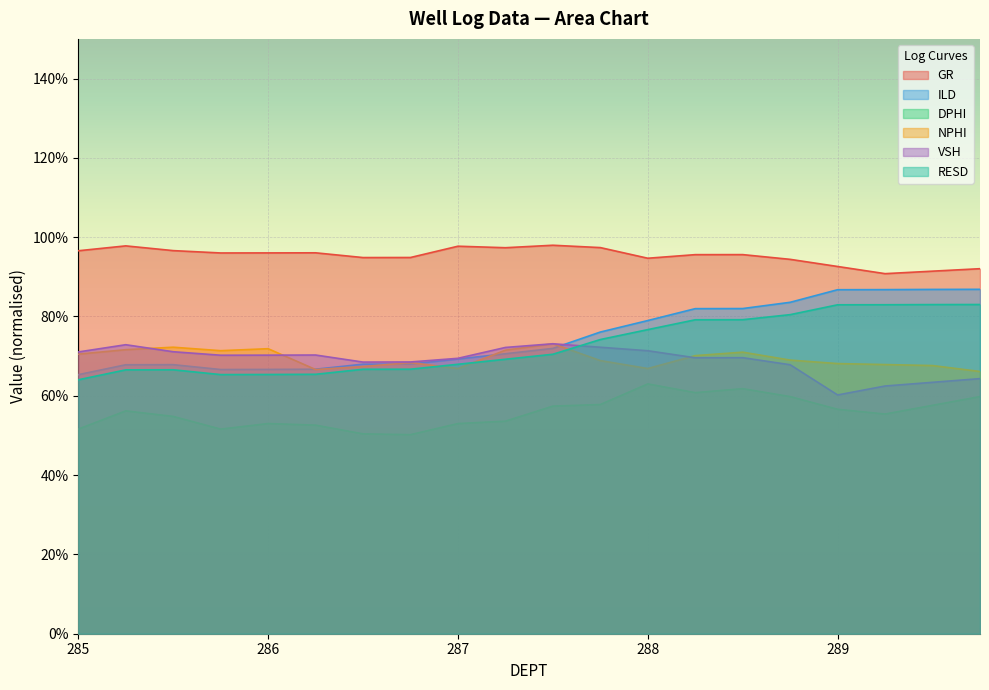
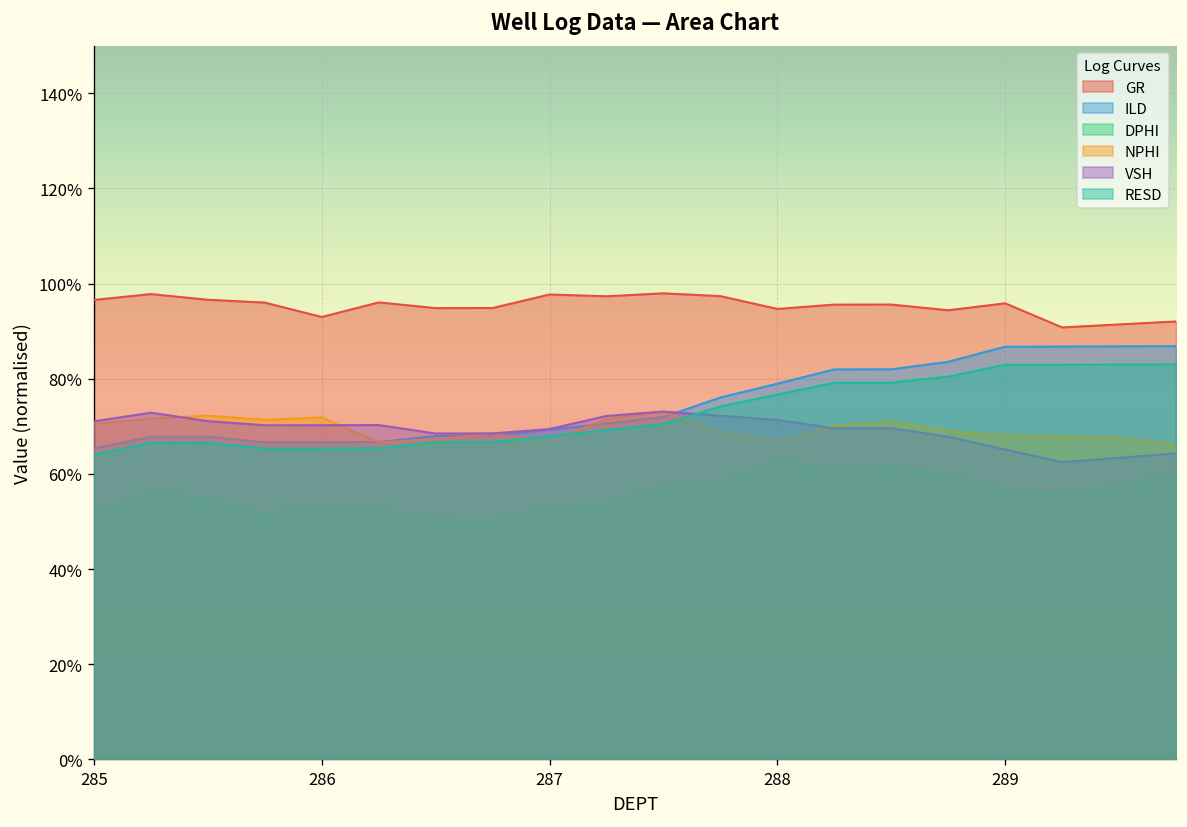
GR, 286: 96% -> 93%
GR, 289: 93% -> 96%
VSH, 289: 60% -> 65%
